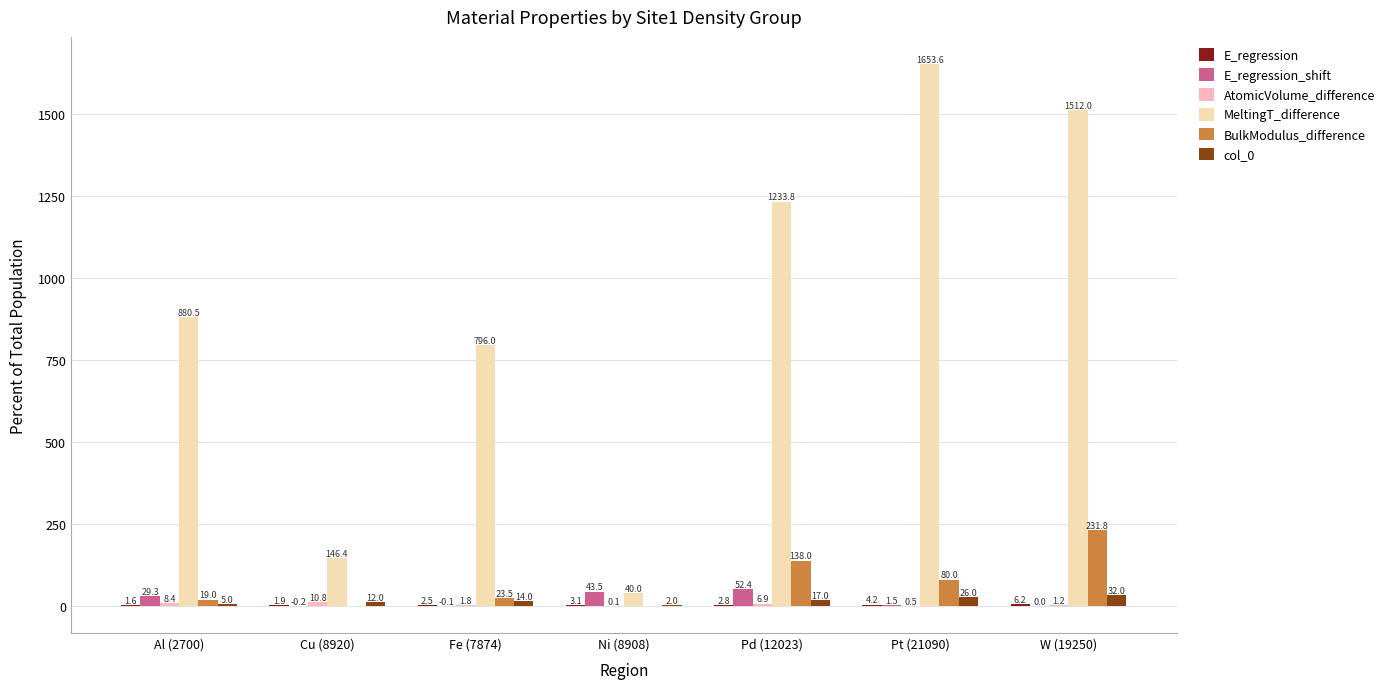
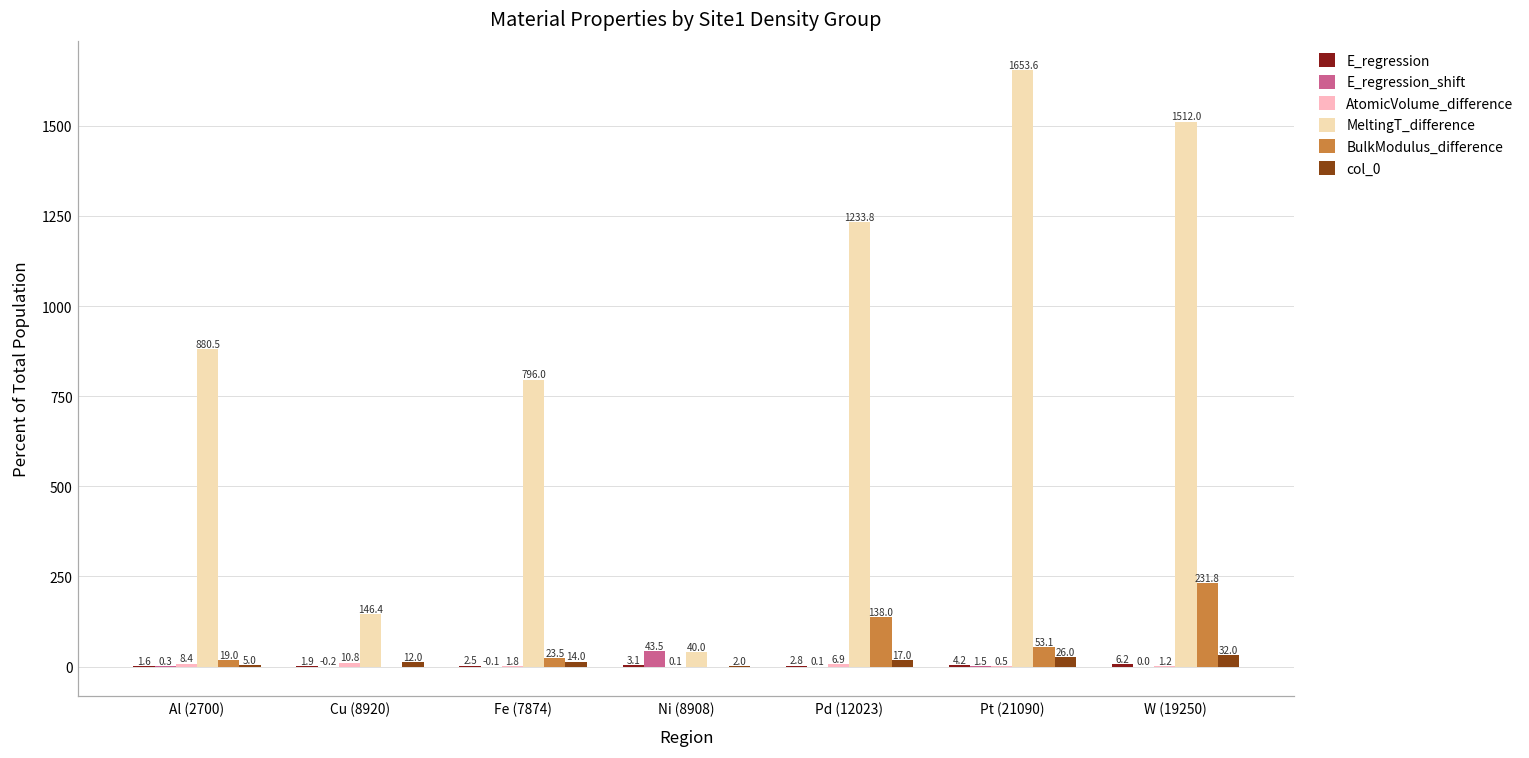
E_regression_shift, Al (2700): 29.3 -> 0.3
E_regression_shift, Pd (12023): 52.4 -> 0.1
BulkModulus_difference, Pt (21090): 80.0 -> 53.1
